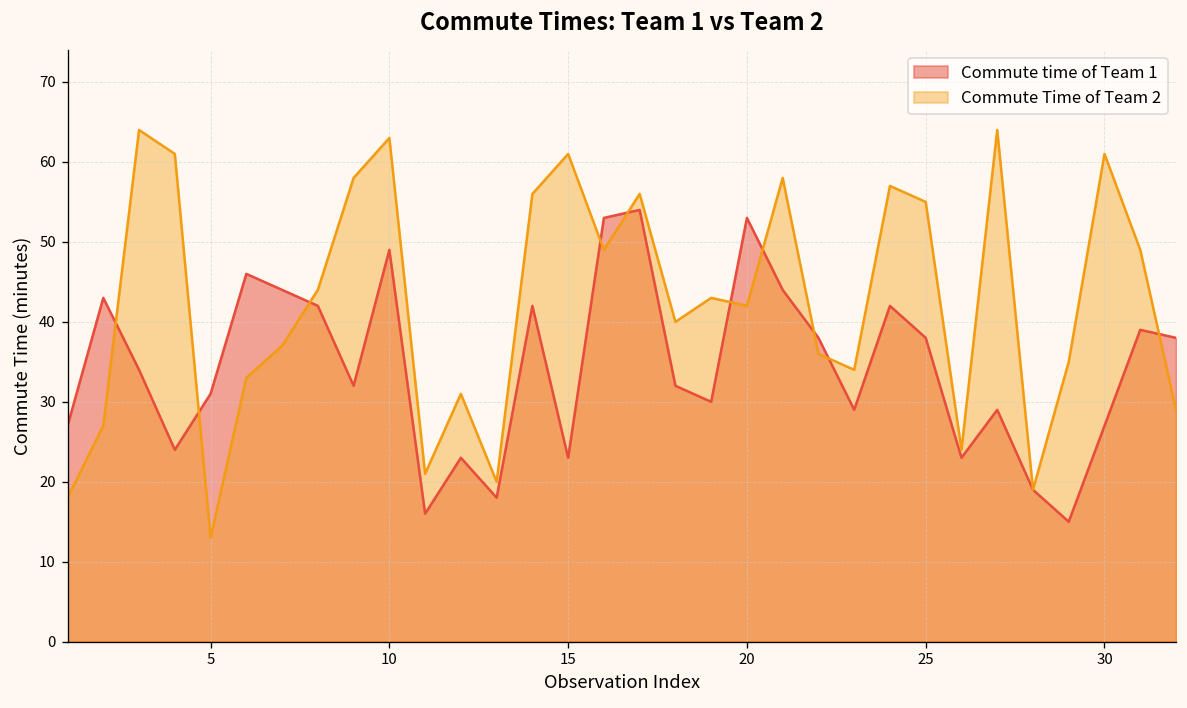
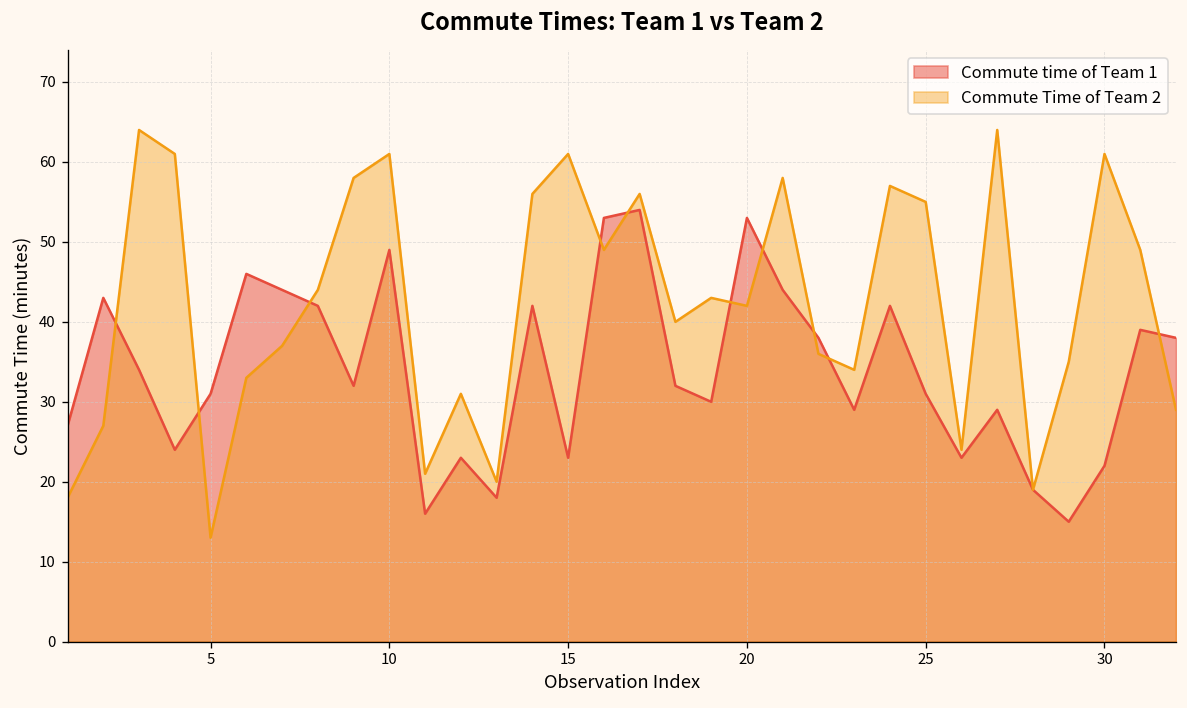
Commute Time of Team 2, 10: 63 -> 61
Commute time of Team 1, 25: 38 -> 31
Commute time of Team 1, 30: 27 -> 22
